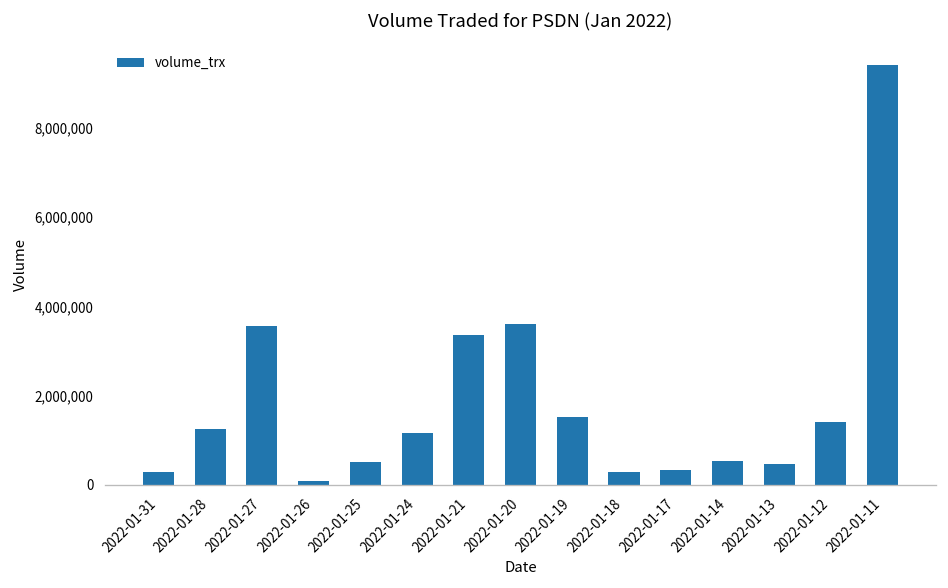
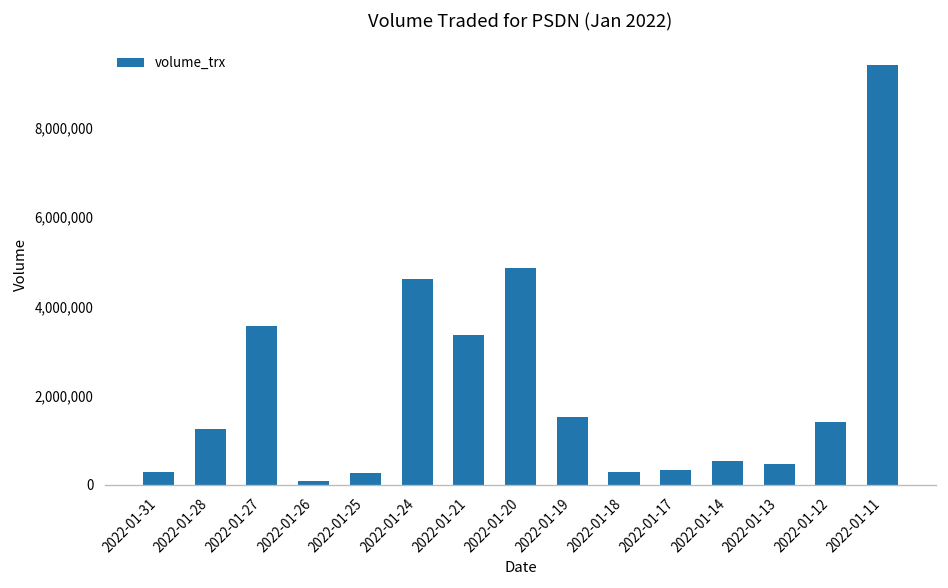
2022-01-25: 500,000 -> 300,000
2022-01-24: 1,200,000 -> 4,600,000
2022-01-20: 3,600,000 -> 4,900,000
